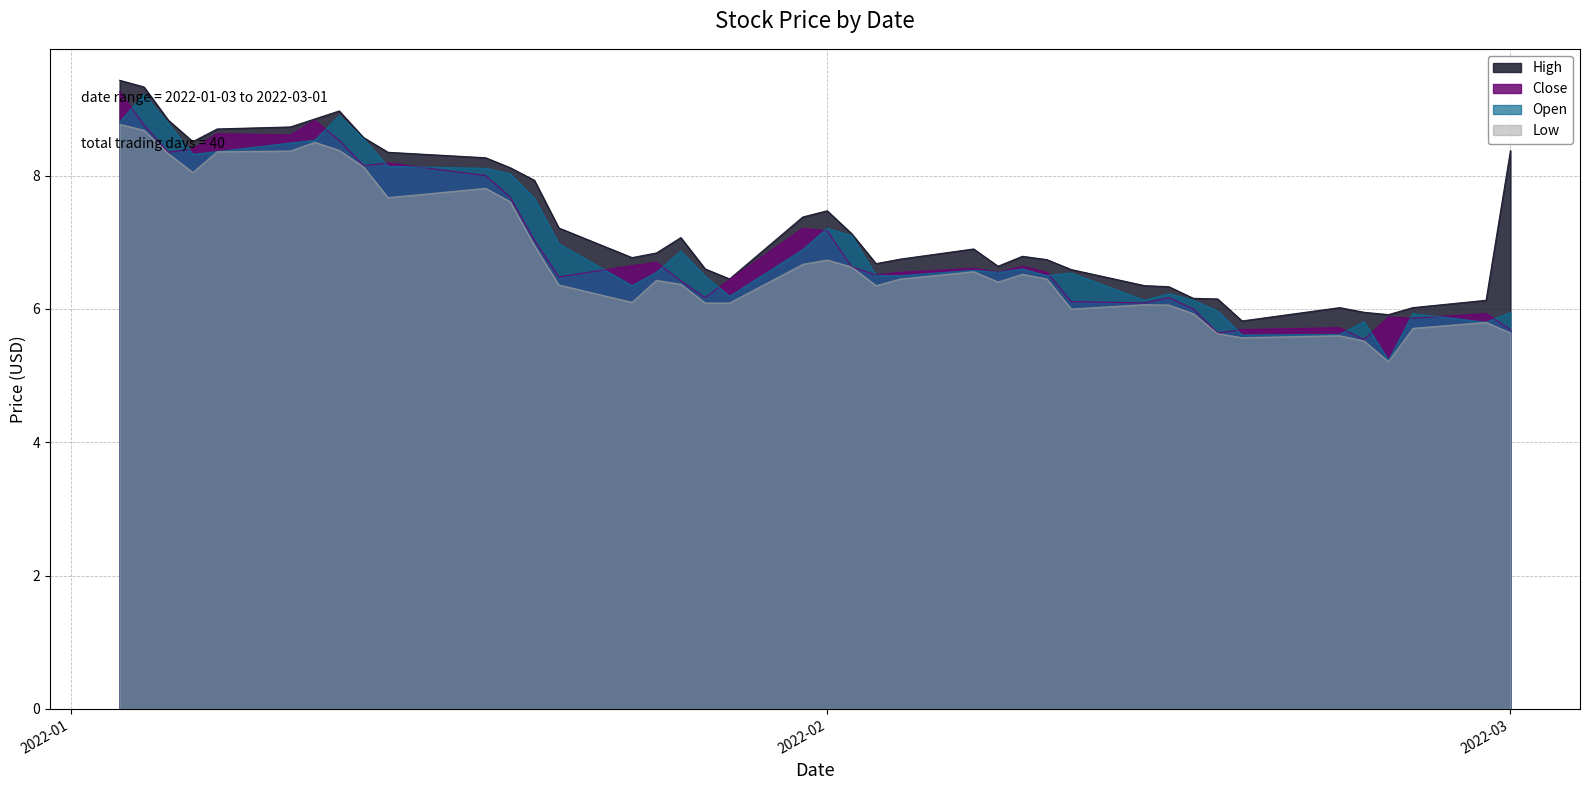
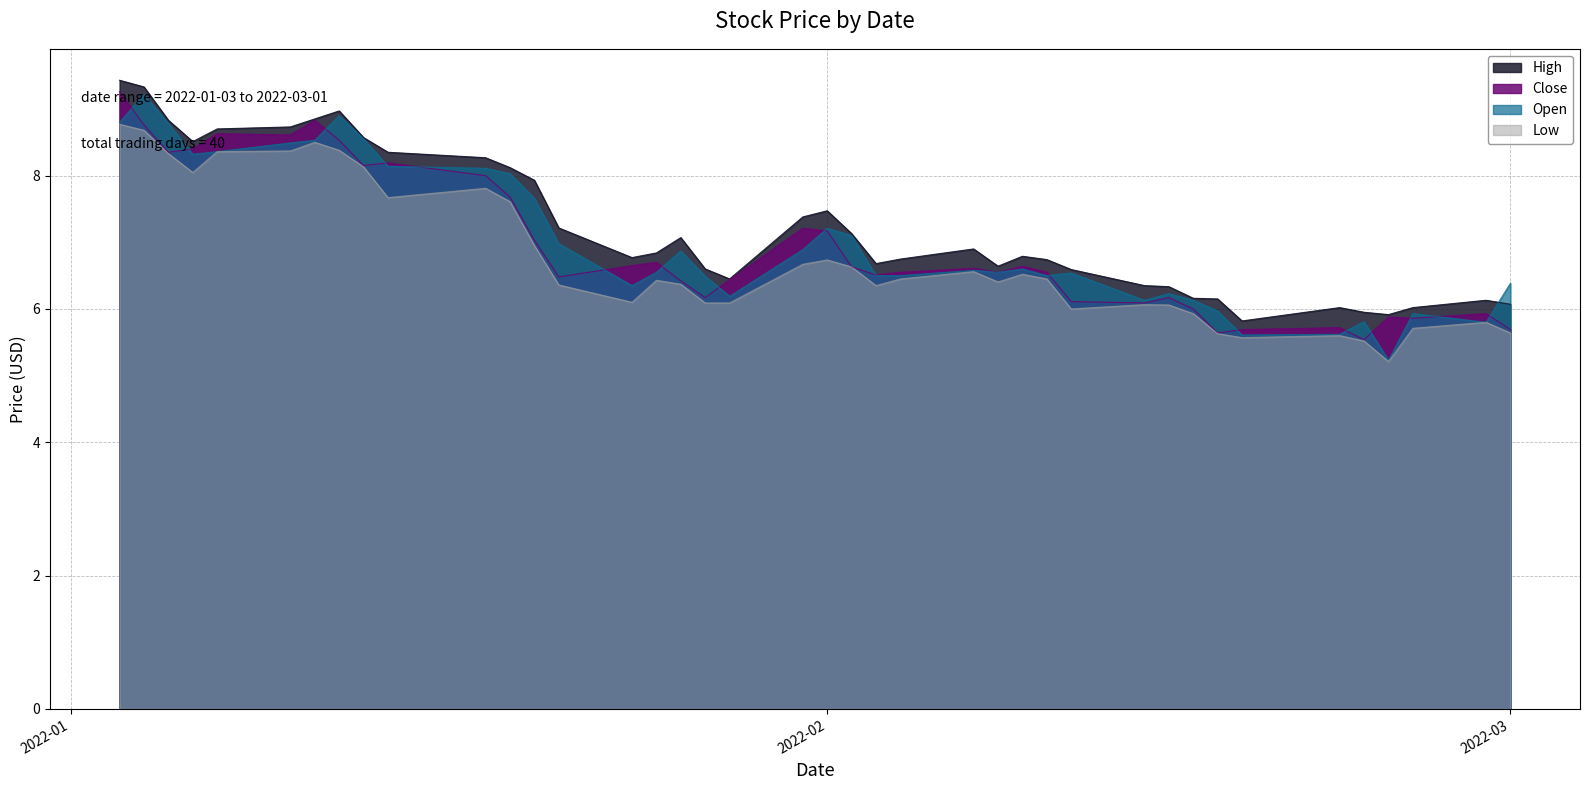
High, 2022-03: 8.4 -> 6.1
Open, 2022-03: 5.9 -> 6.4
